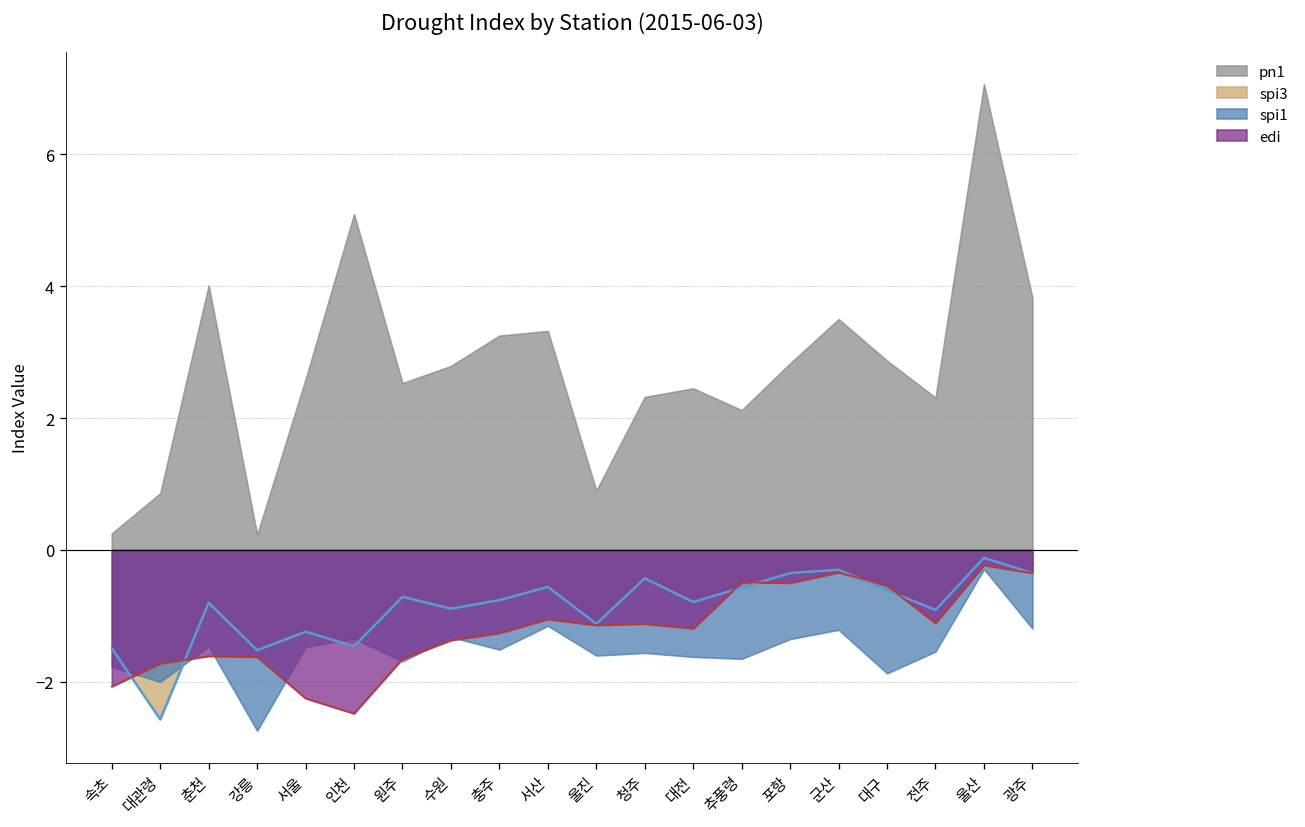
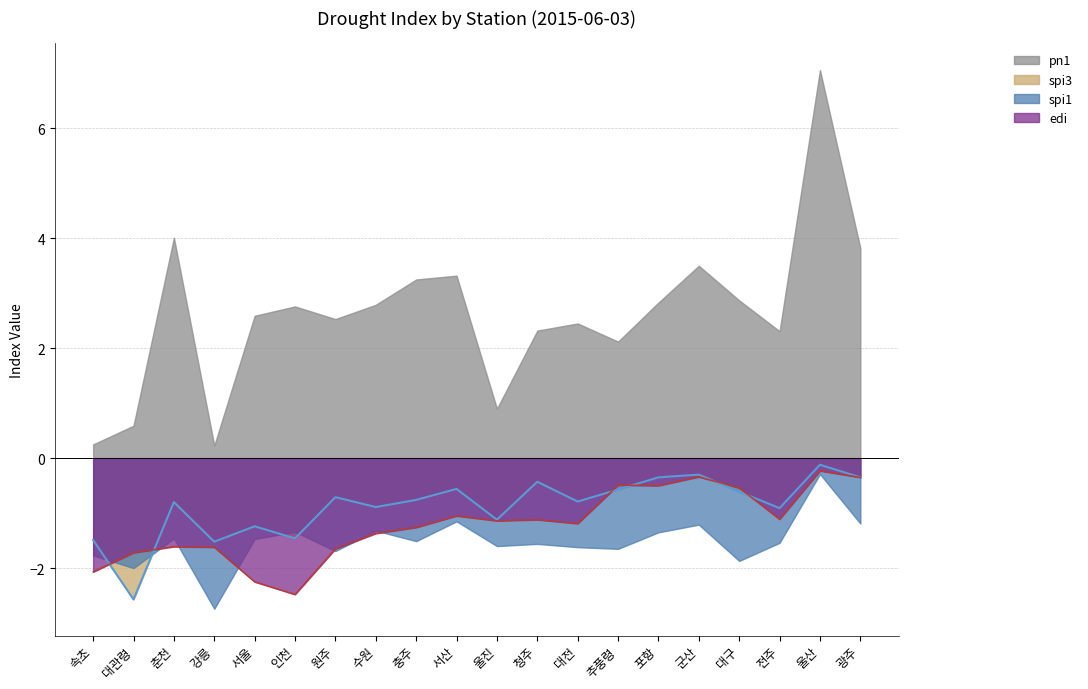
pn1, 대관령: 0.9 -> 0.6
pn1, 인천: 5.1 -> 2.8
